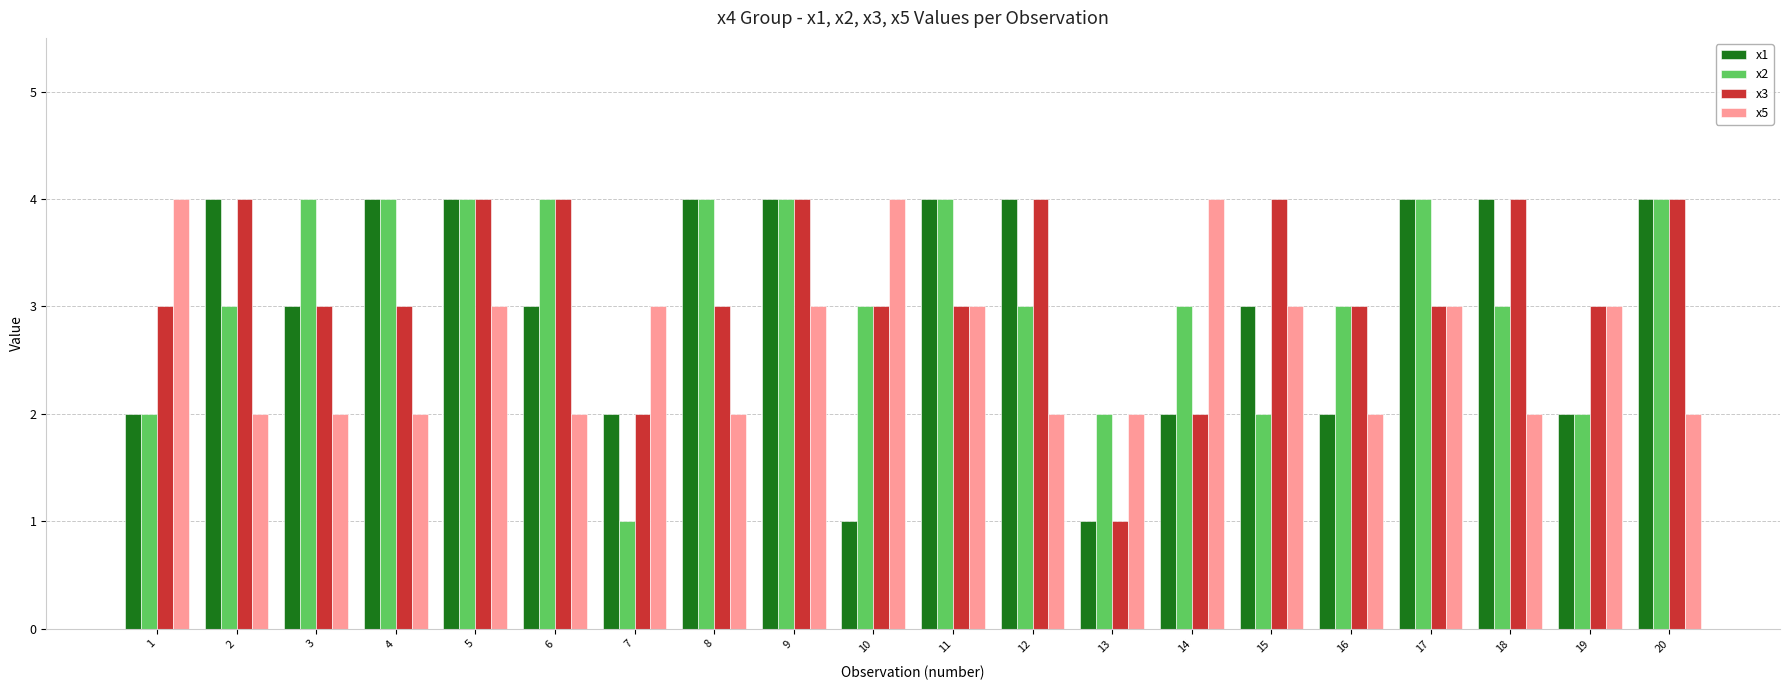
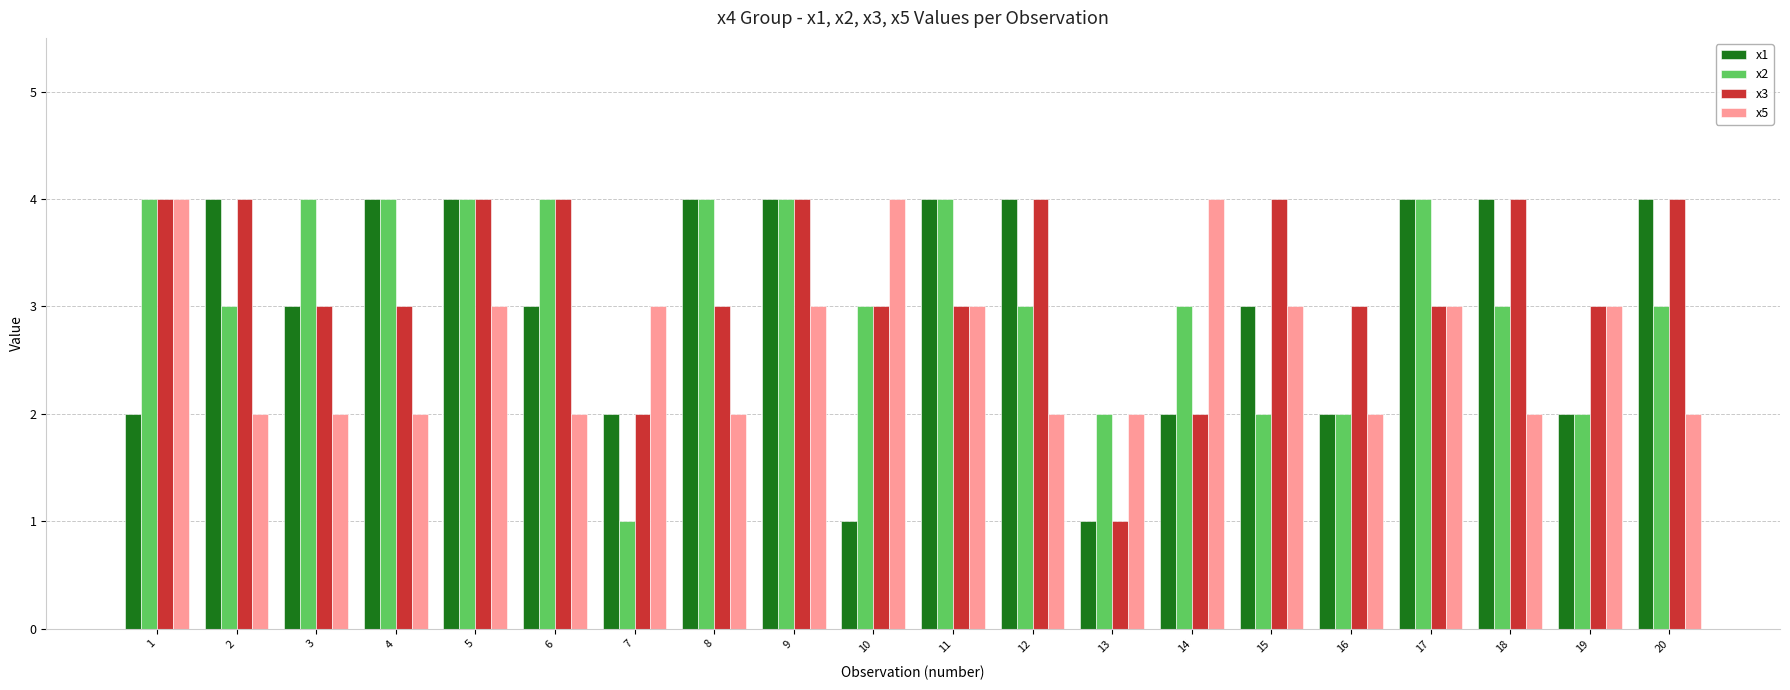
x2, 1: 2 -> 4
x3, 1: 3 -> 4
x2, 16: 3 -> 2
x2, 20: 4 -> 3
